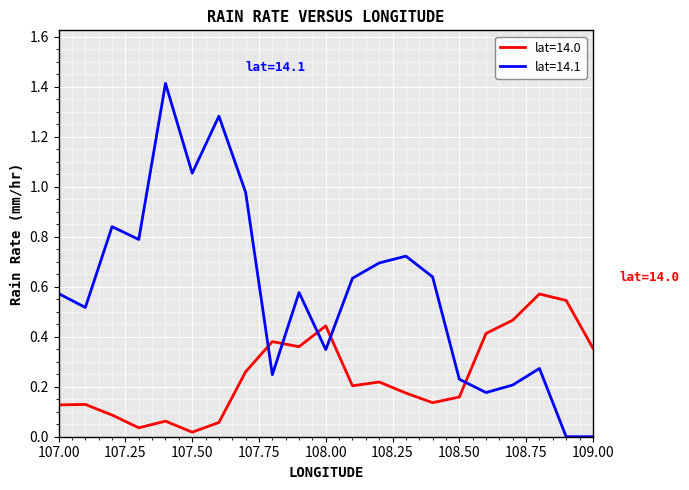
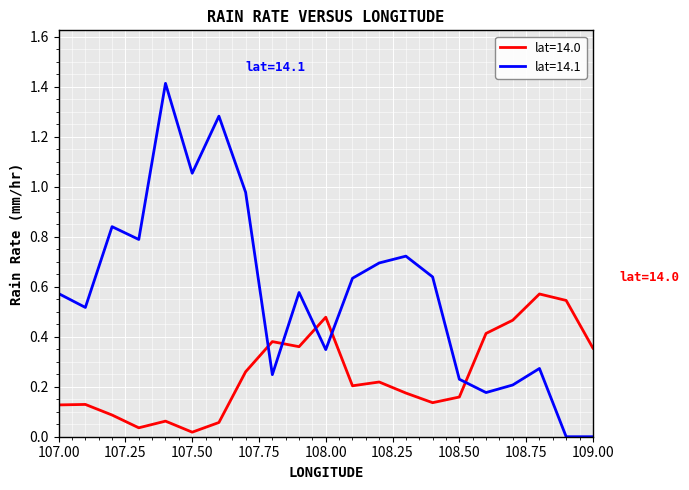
lat=14.0, 108.00: 0.44 -> 0.48
